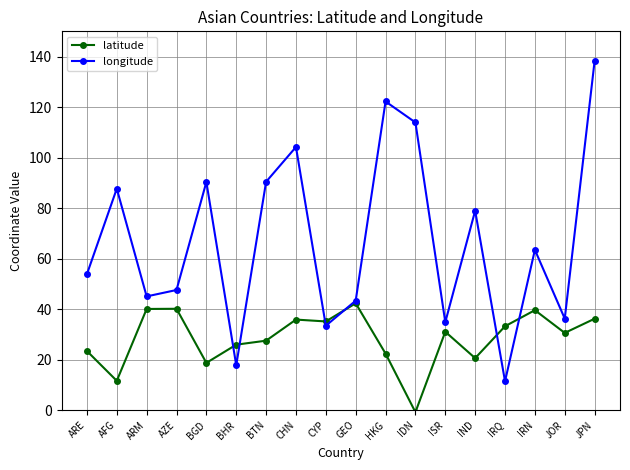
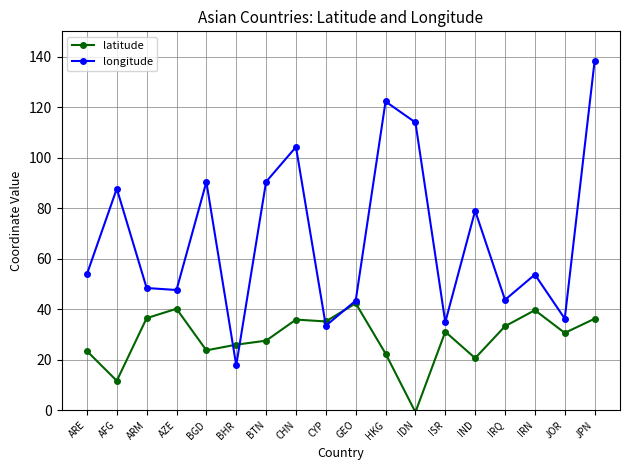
latitude, ARM: 40 -> 36
longitude, ARM: 45 -> 48
latitude, BGD: 19 -> 24
longitude, IRQ: 11 -> 44
longitude, IRN: 63 -> 54
